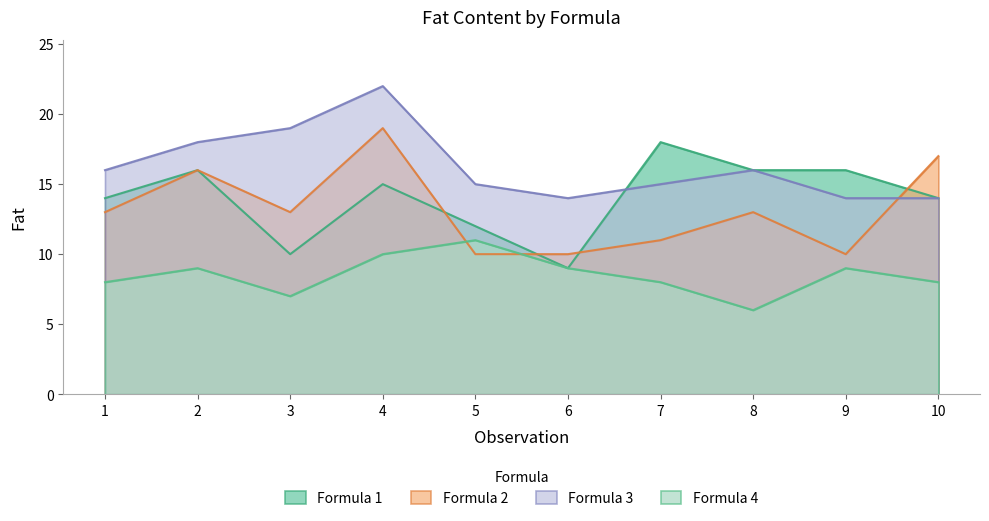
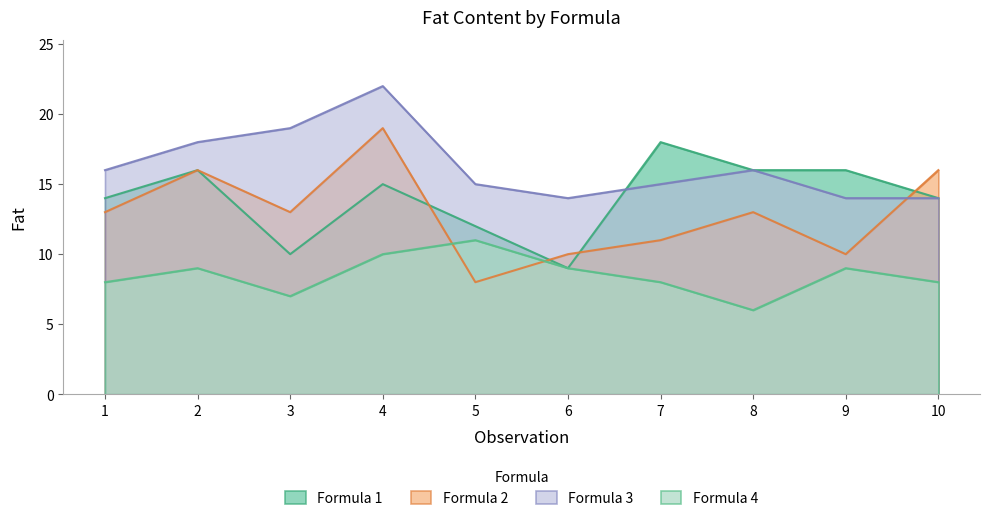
Formula 2, 5: 10 -> 8
Formula 2, 10: 17 -> 16
